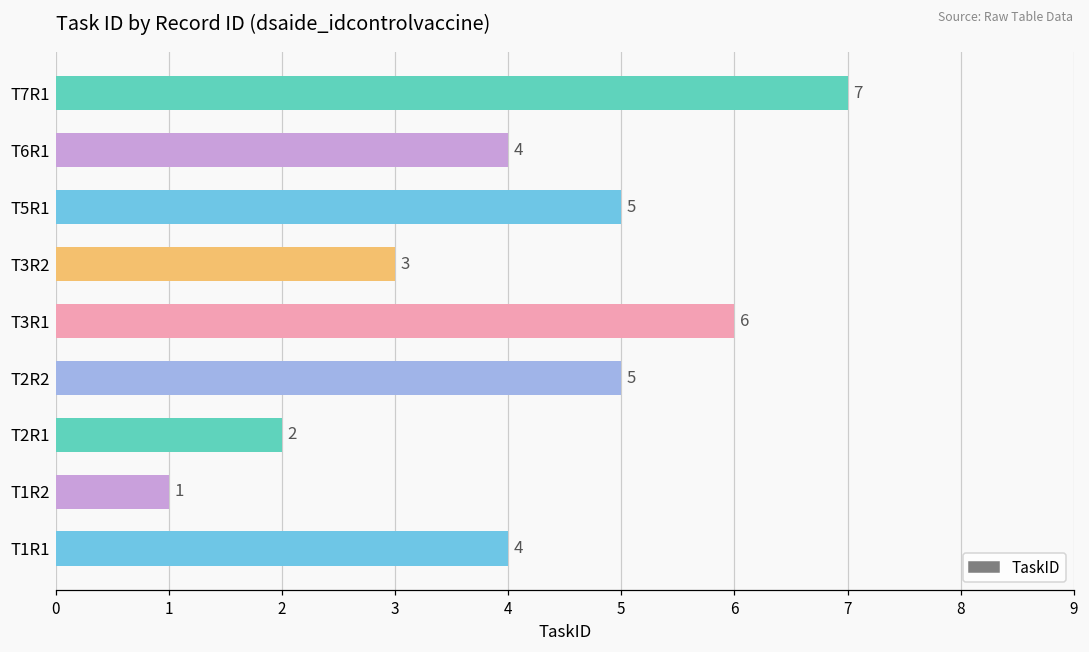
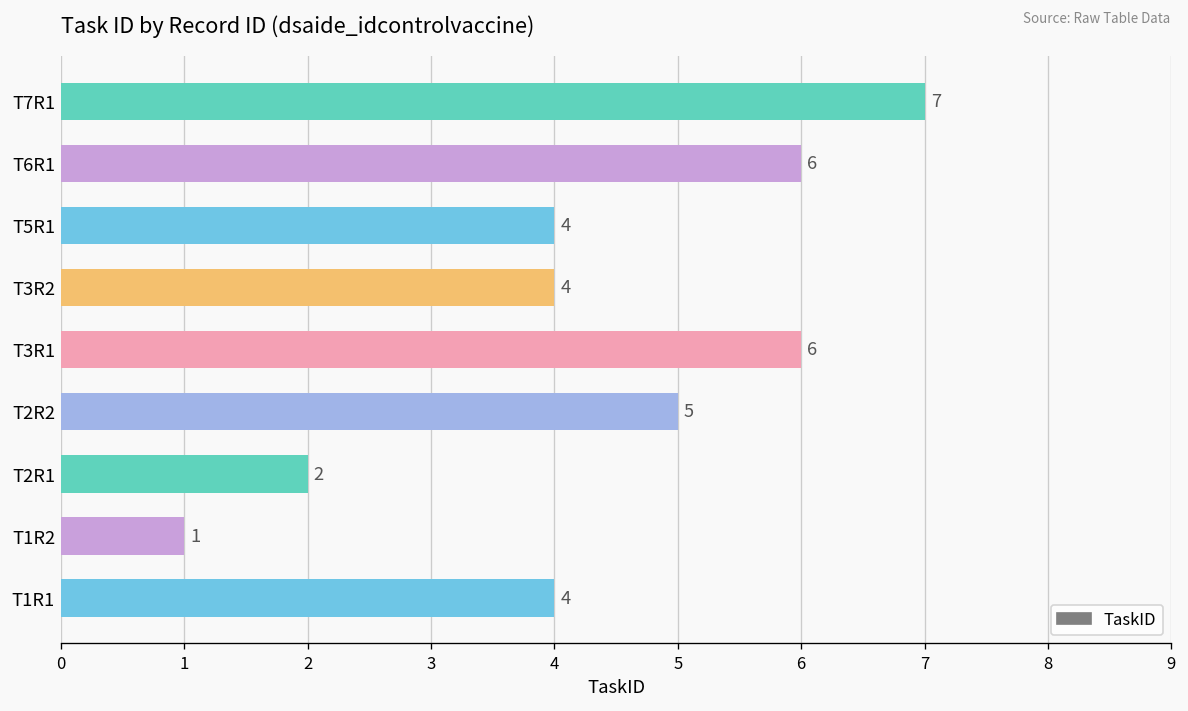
T6R1: 4 -> 6
T5R1: 5 -> 4
T3R2: 3 -> 4
